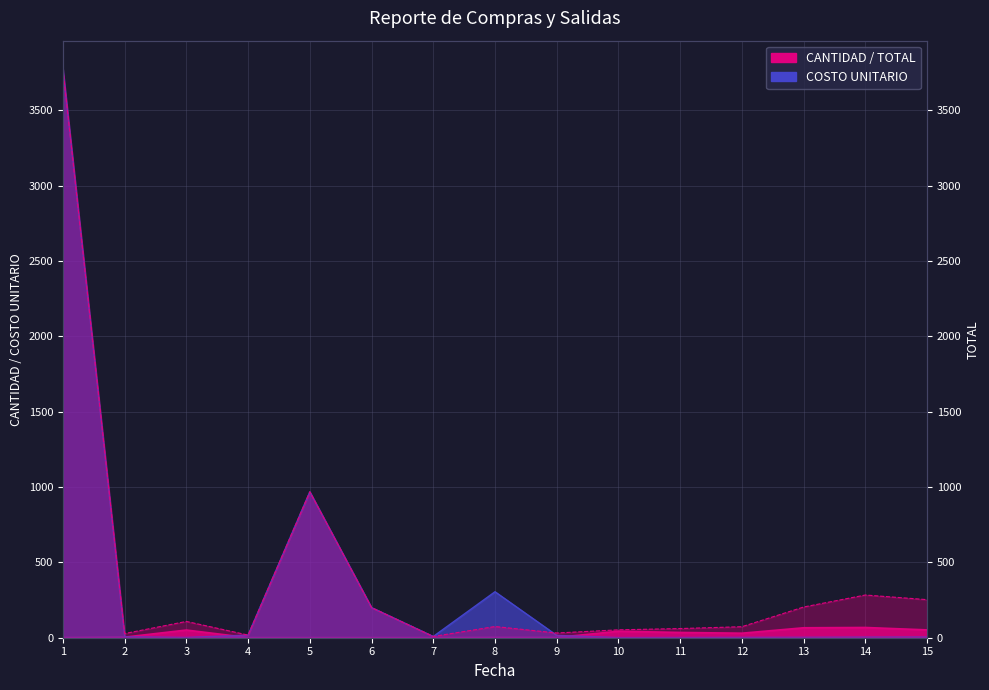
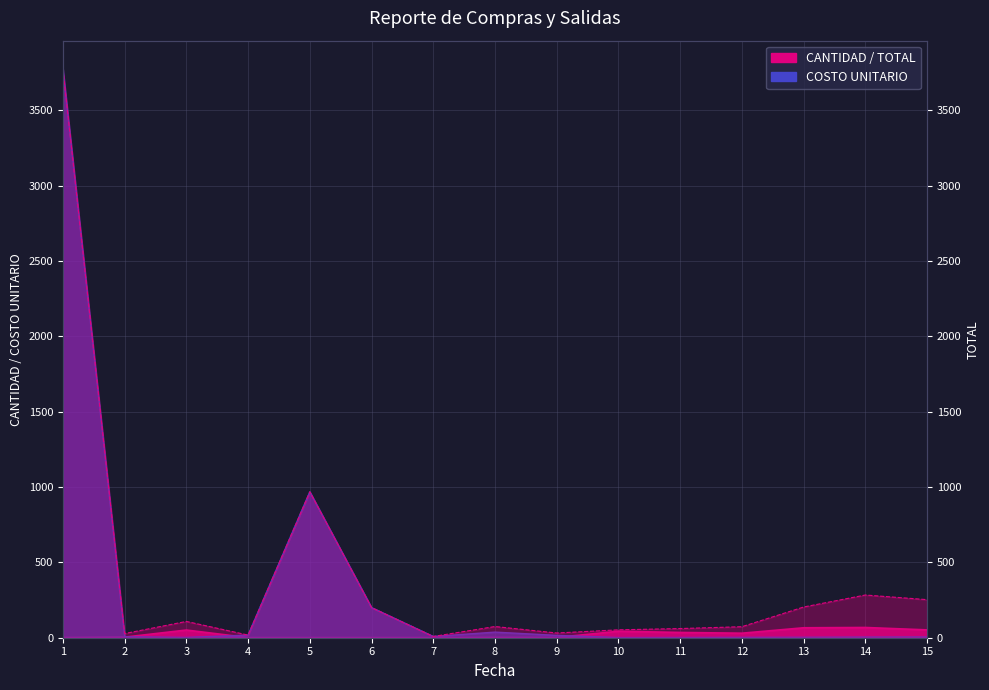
COSTO UNITARIO, 8: 310 -> 40
